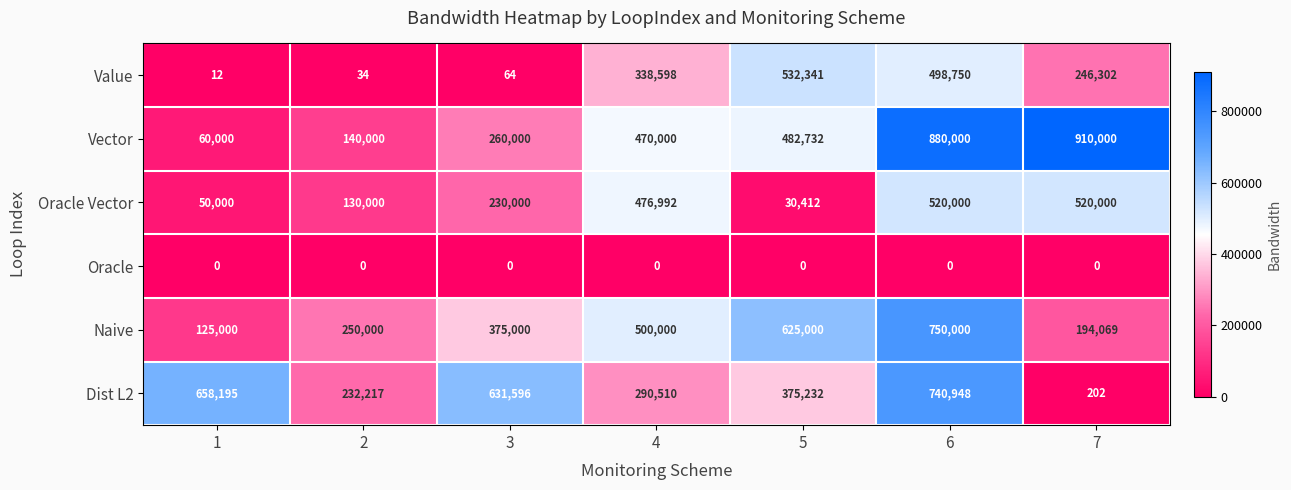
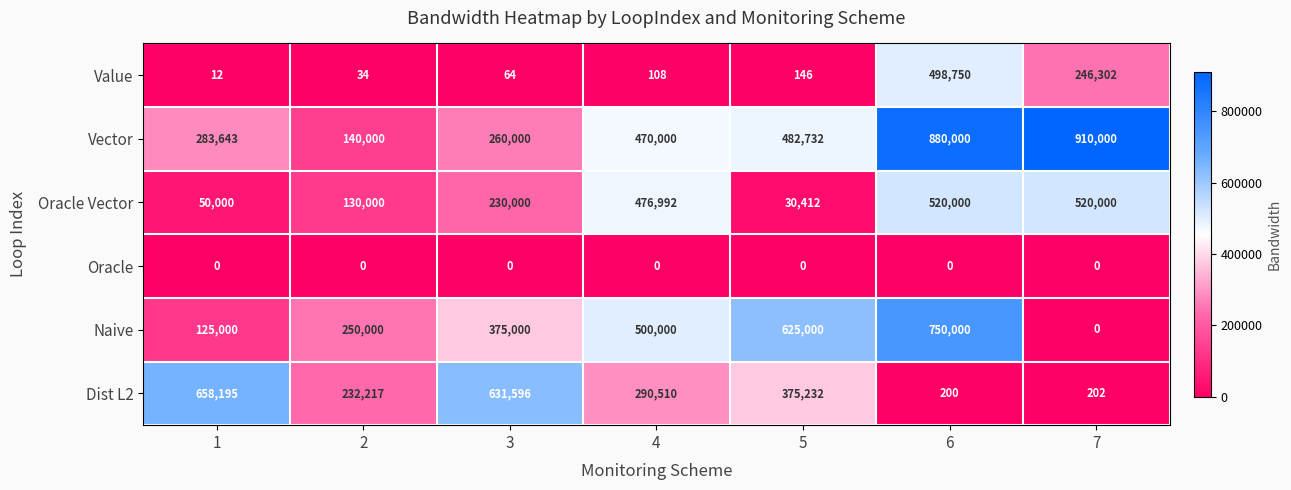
Value, 4: 338,598 -> 108
Value, 5: 532,341 -> 146
Vector, 1: 60,000 -> 283,643
Naive, 7: 194,069 -> 0
Dist L2, 6: 740,948 -> 200
